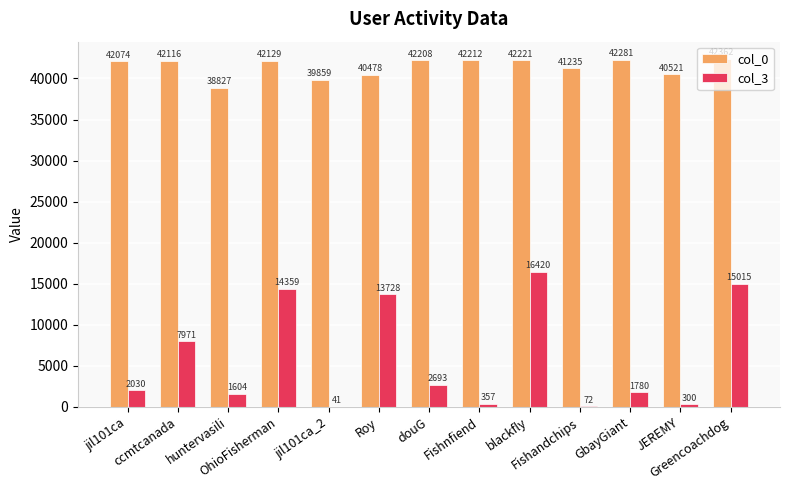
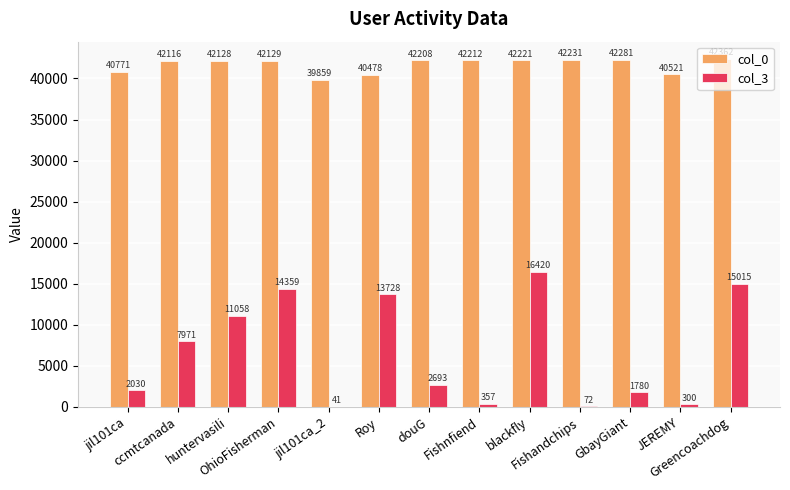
col_0, jil101ca: 42074 -> 40771
col_0, huntervasili: 38827 -> 42128
col_3, huntervasili: 1604 -> 11058
col_0, Fishandchips: 41235 -> 42231
